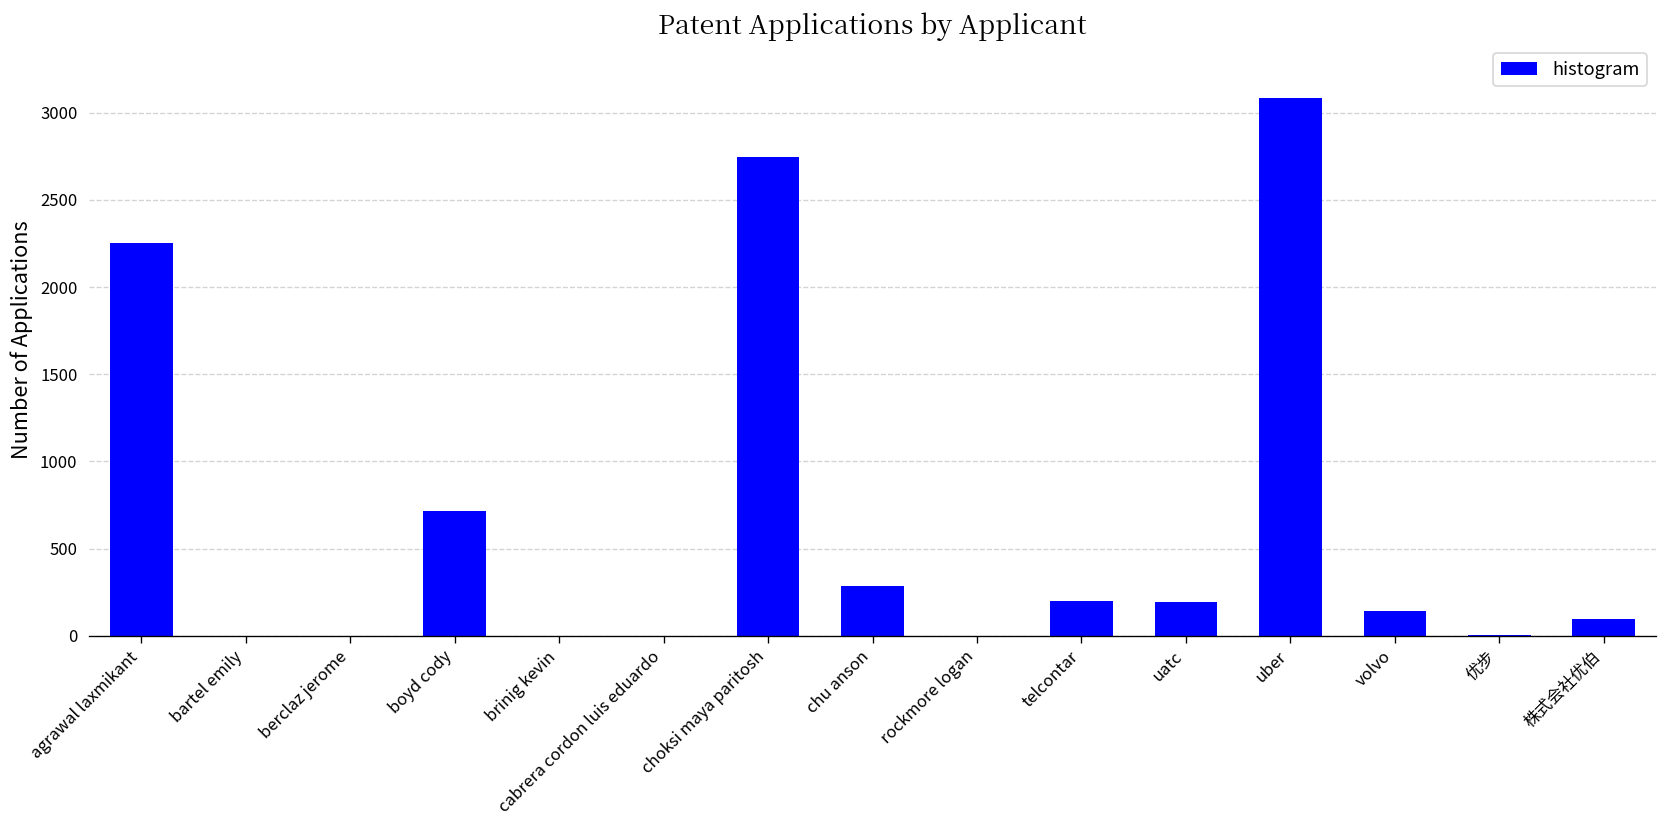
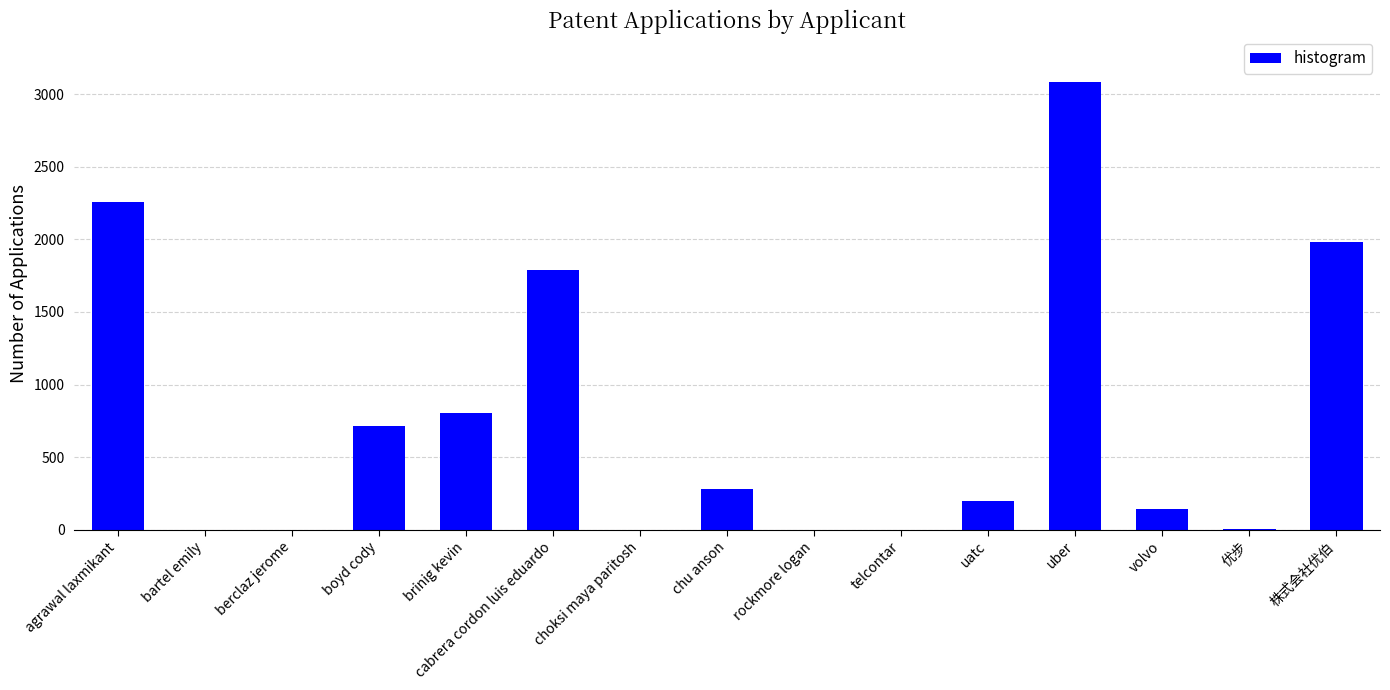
brinig kevin: 0 -> 800
cabrera cordon luis eduardo: 0 -> 1790
choksi maya paritosh: 2740 -> 0
telcontar: 200 -> 0
株式会社优伯: 100 -> 1980
